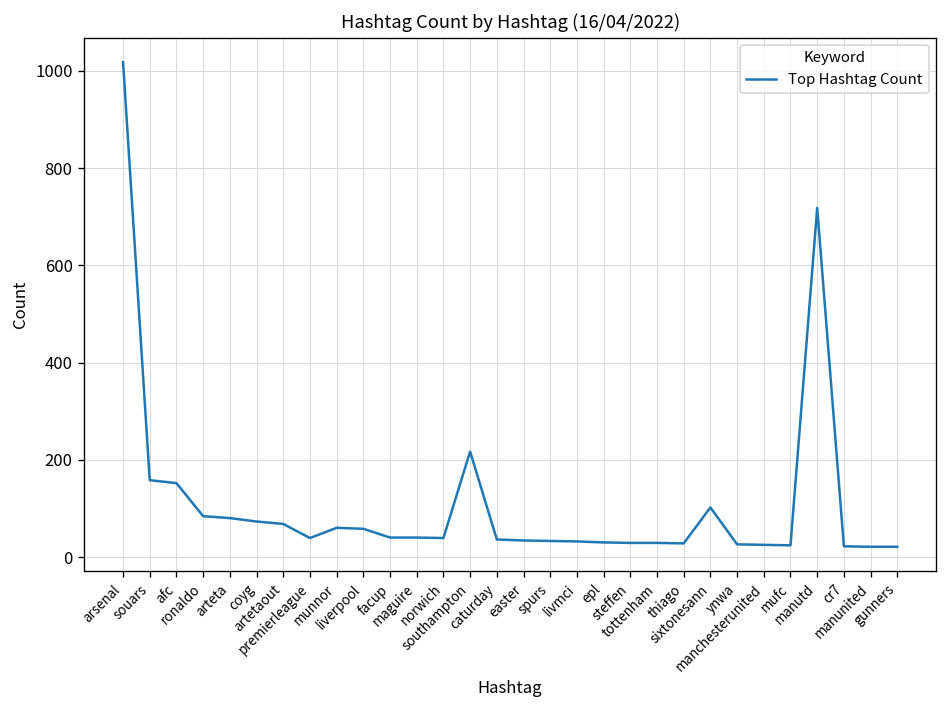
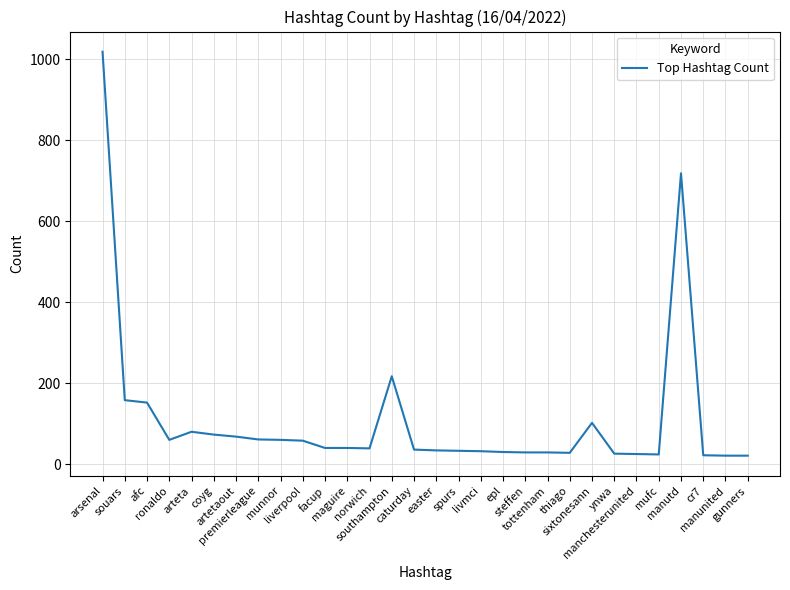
ronaldo: 80 -> 60
premierleague: 40 -> 60
